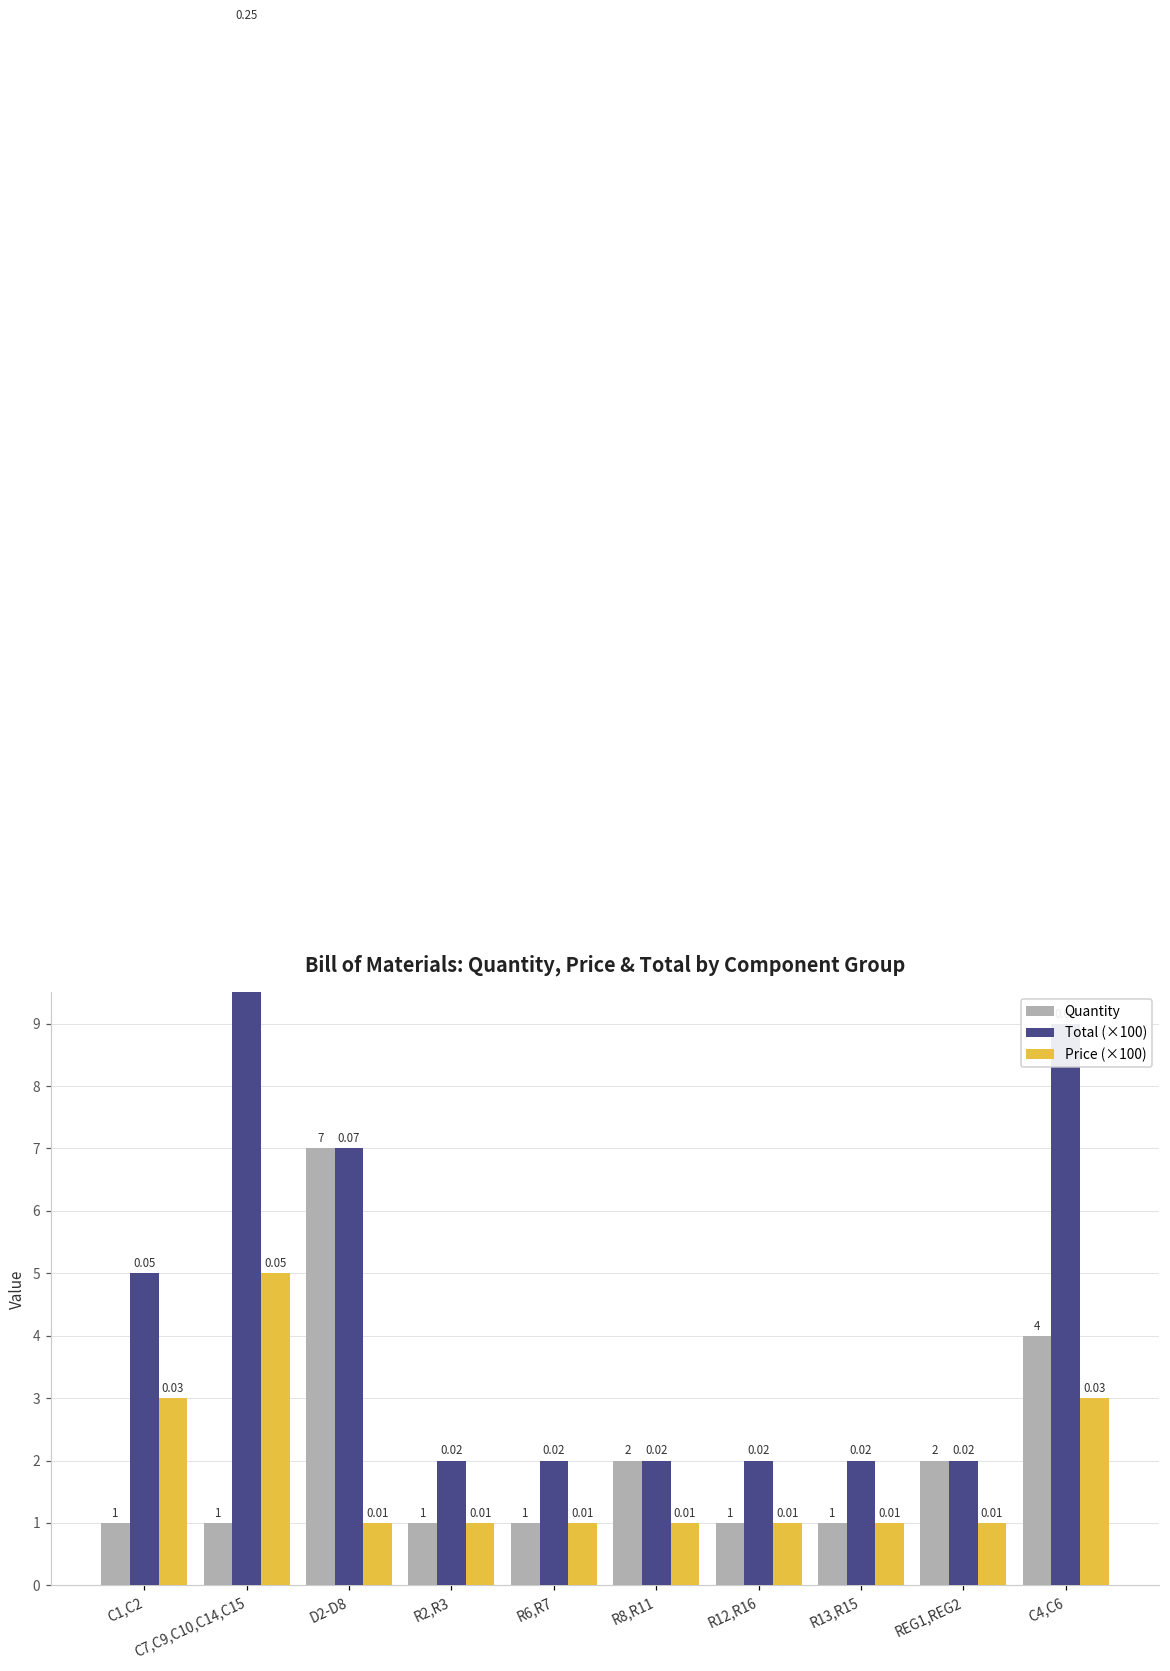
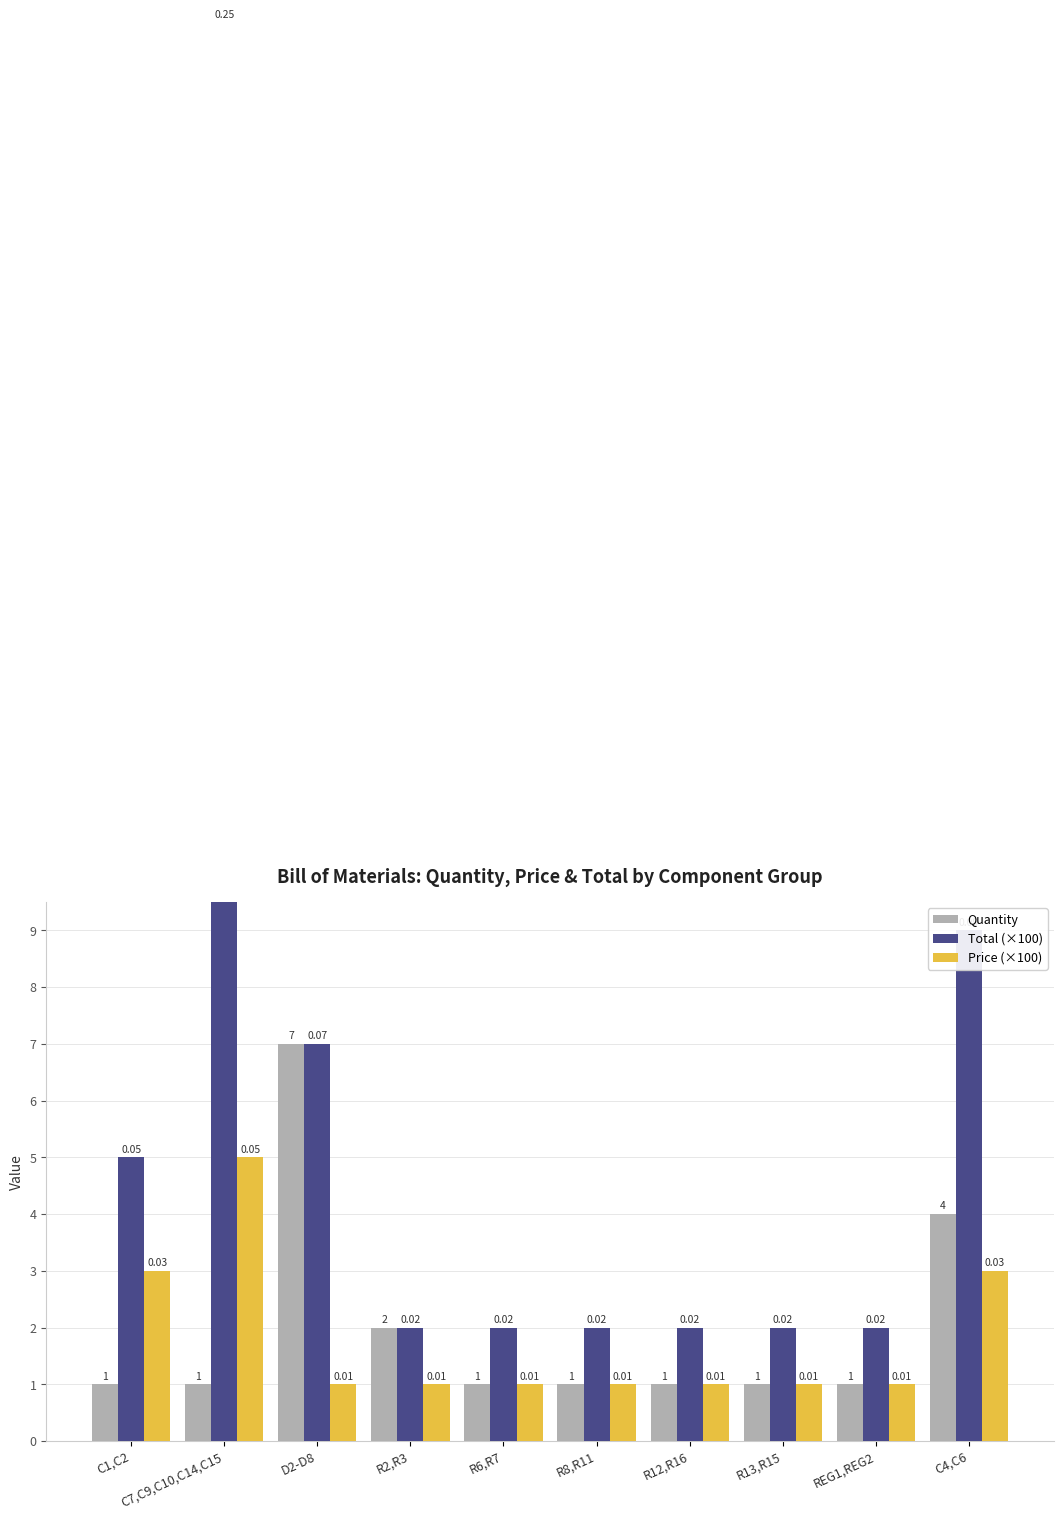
Quantity, R2,R3: 1 -> 2
Quantity, R8,R11: 2 -> 1
Quantity, REG1,REG2: 2 -> 1
